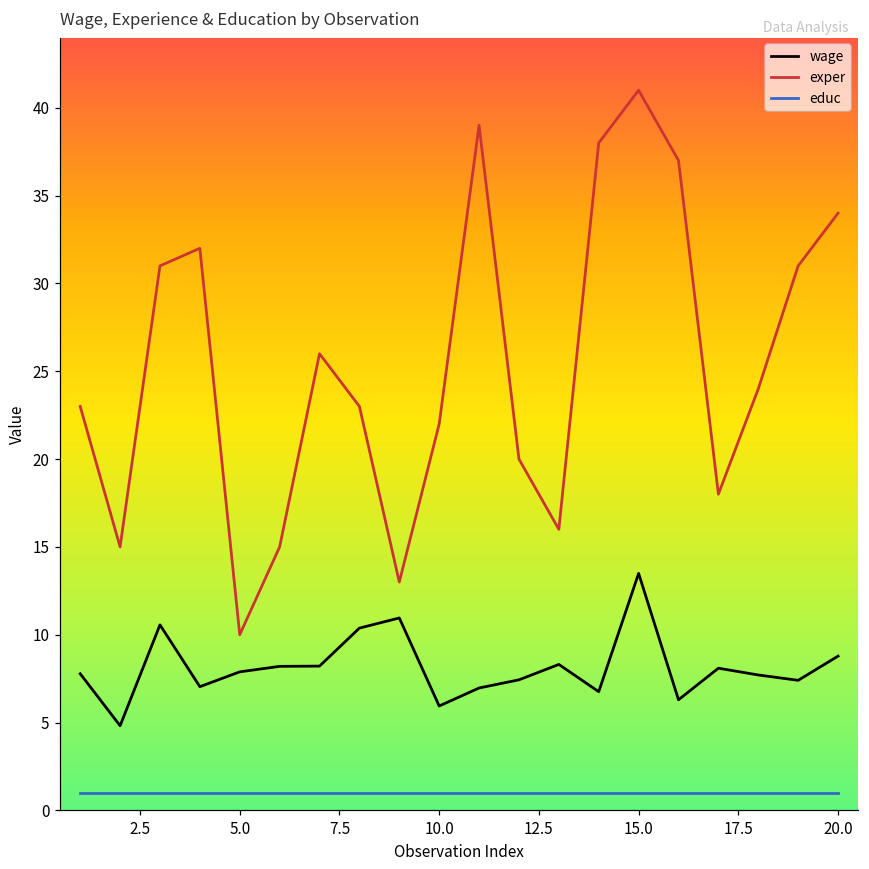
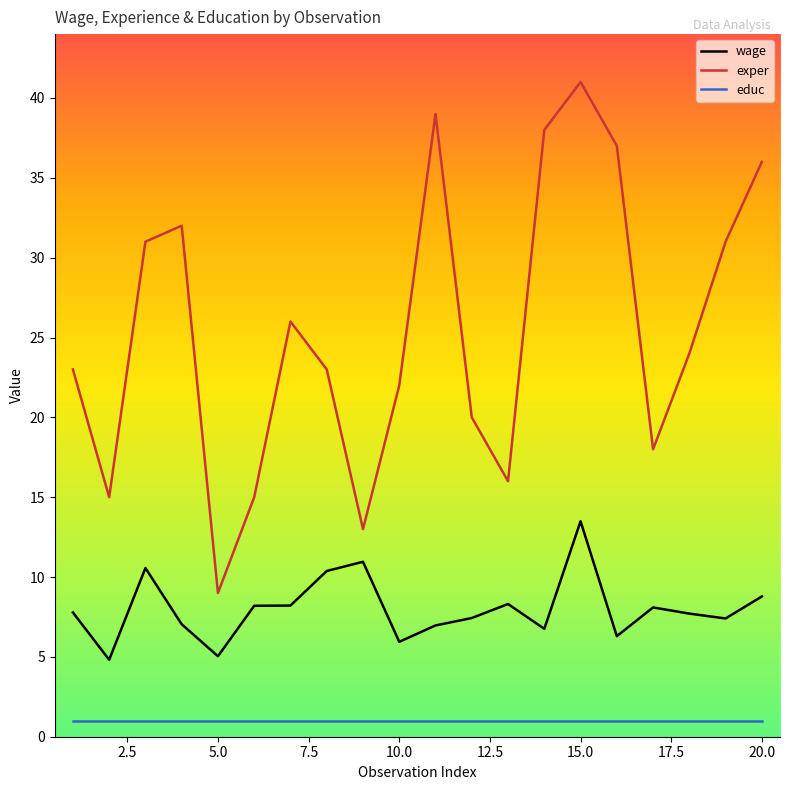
wage, 5.0: 7.9 -> 5.0
exper, 5.0: 10 -> 9
exper, 20.0: 34 -> 36
